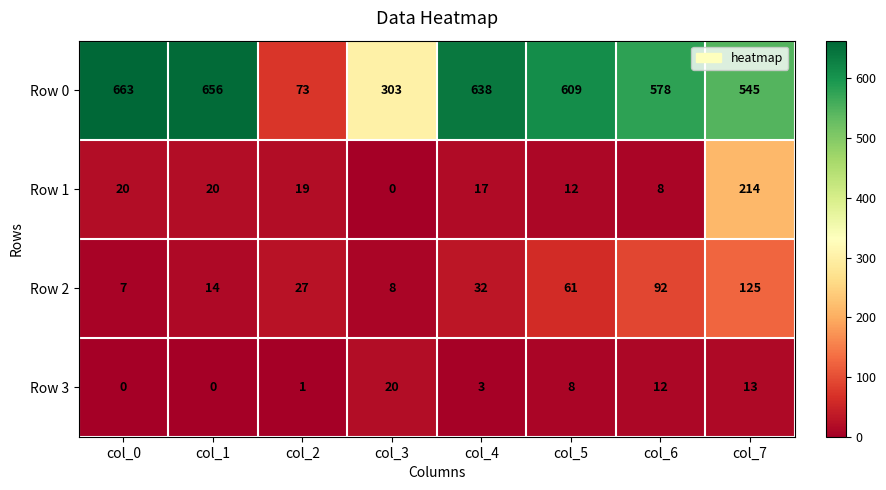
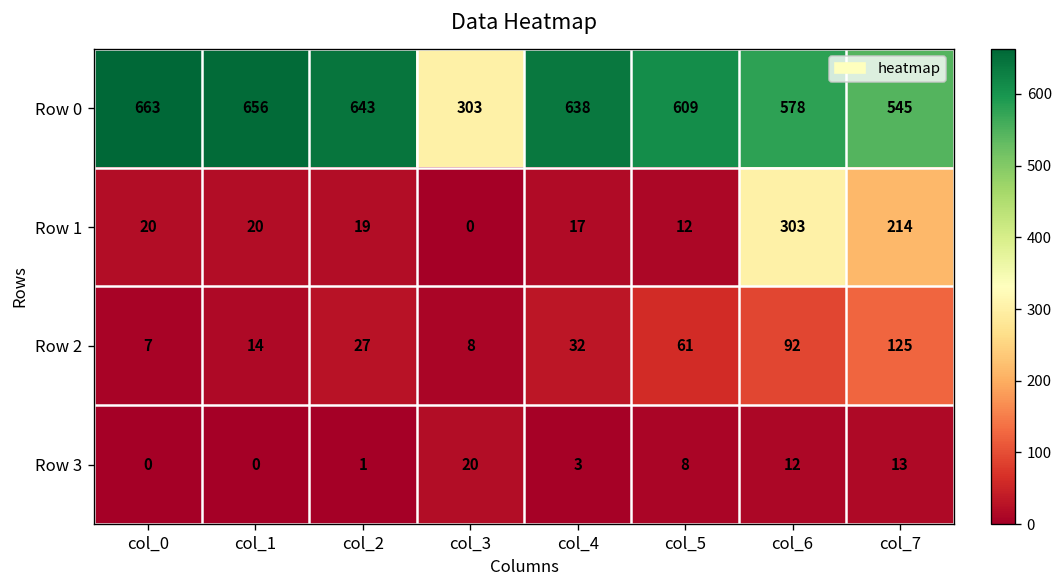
Row 0, col_2: 73 -> 643
Row 1, col_6: 8 -> 303
